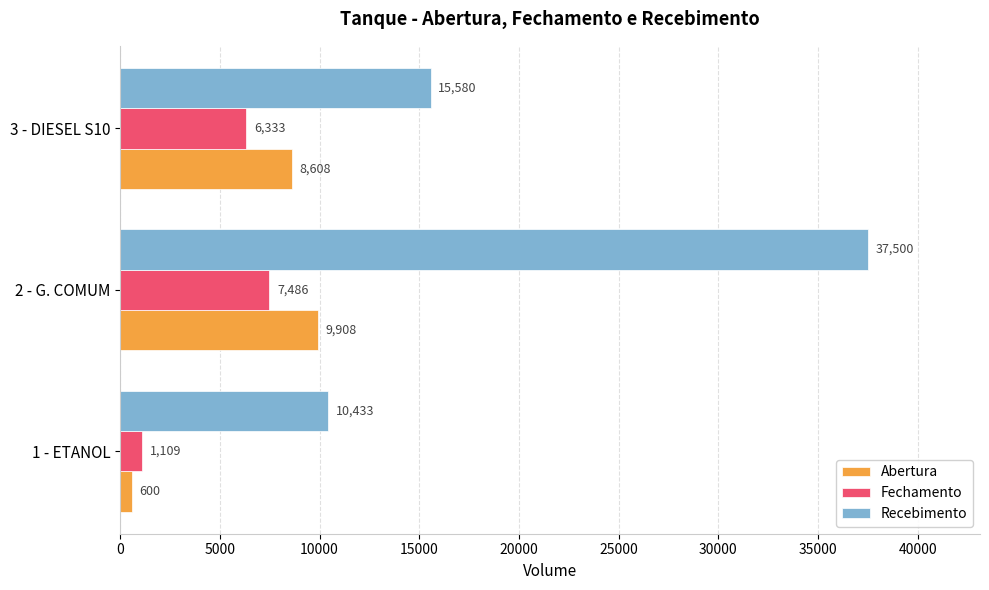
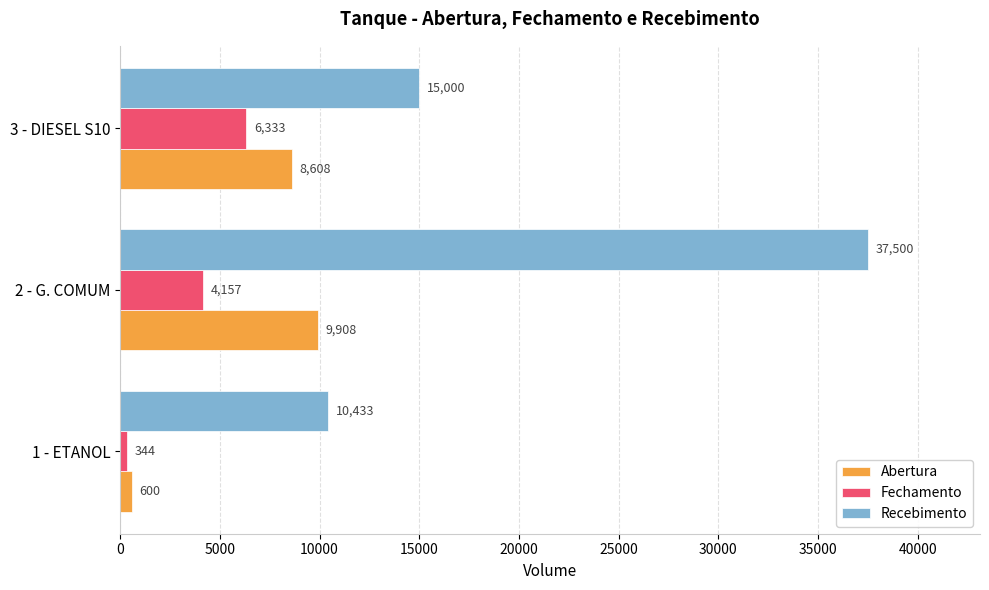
Recebimento, 3 - DIESEL S10: 15,580 -> 15,000
Fechamento, 2 - G. COMUM: 7,486 -> 4,157
Fechamento, 1 - ETANOL: 1,109 -> 344
